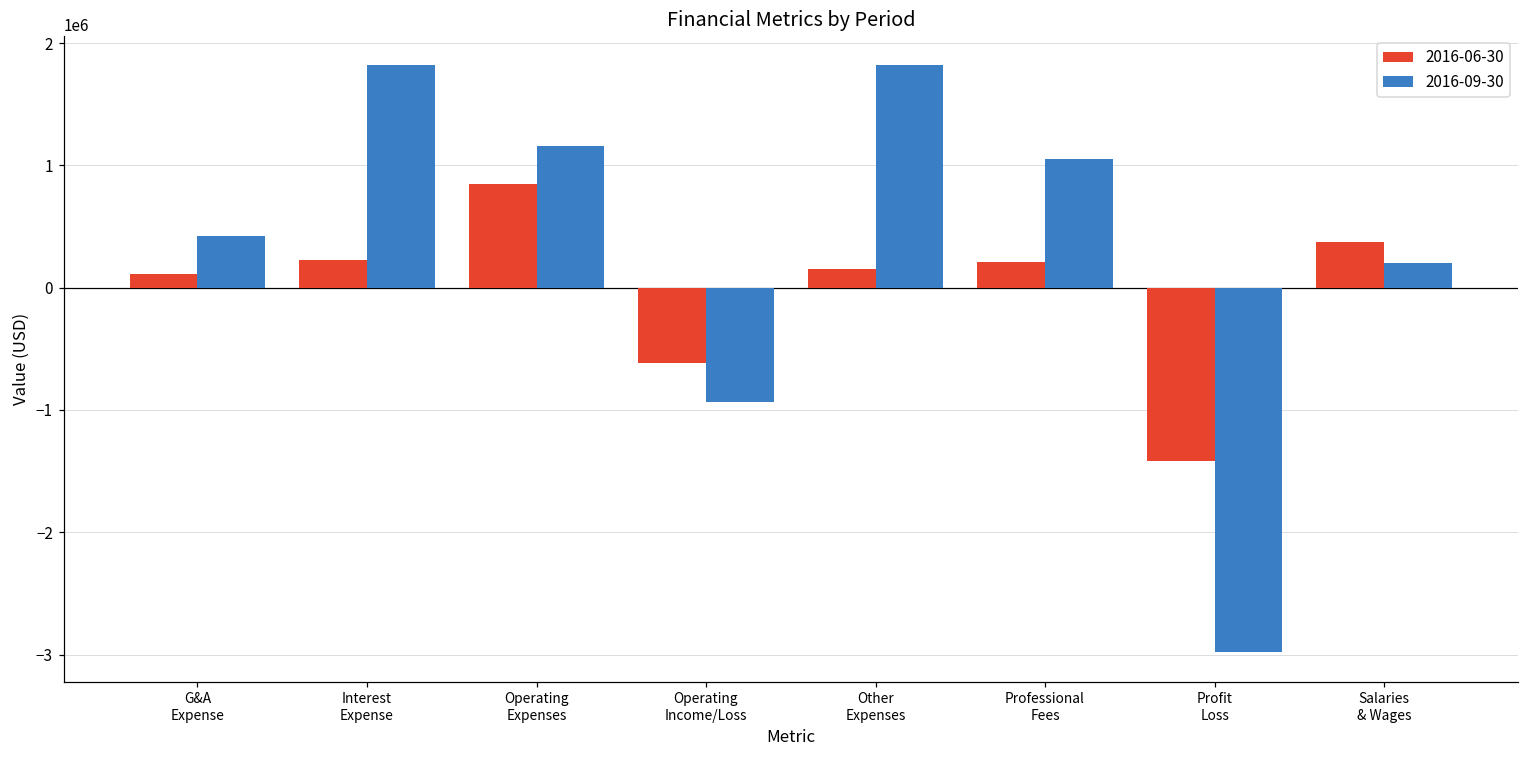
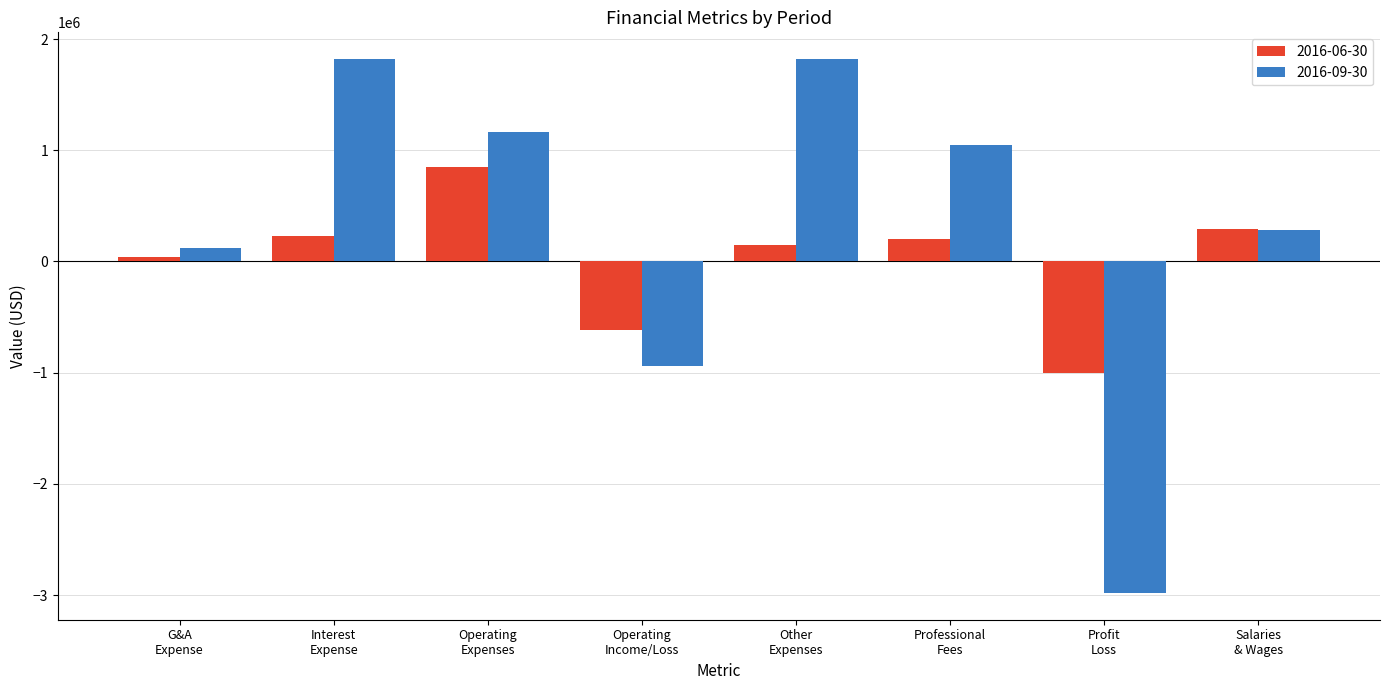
2016-06-30, G&A Expense: 120000 -> 40000
2016-09-30, G&A Expense: 420000 -> 120000
2016-06-30, Profit Loss: -1420000 -> -1000000
2016-06-30, Salaries & Wages: 370000 -> 290000
2016-09-30, Salaries & Wages: 200000 -> 280000
